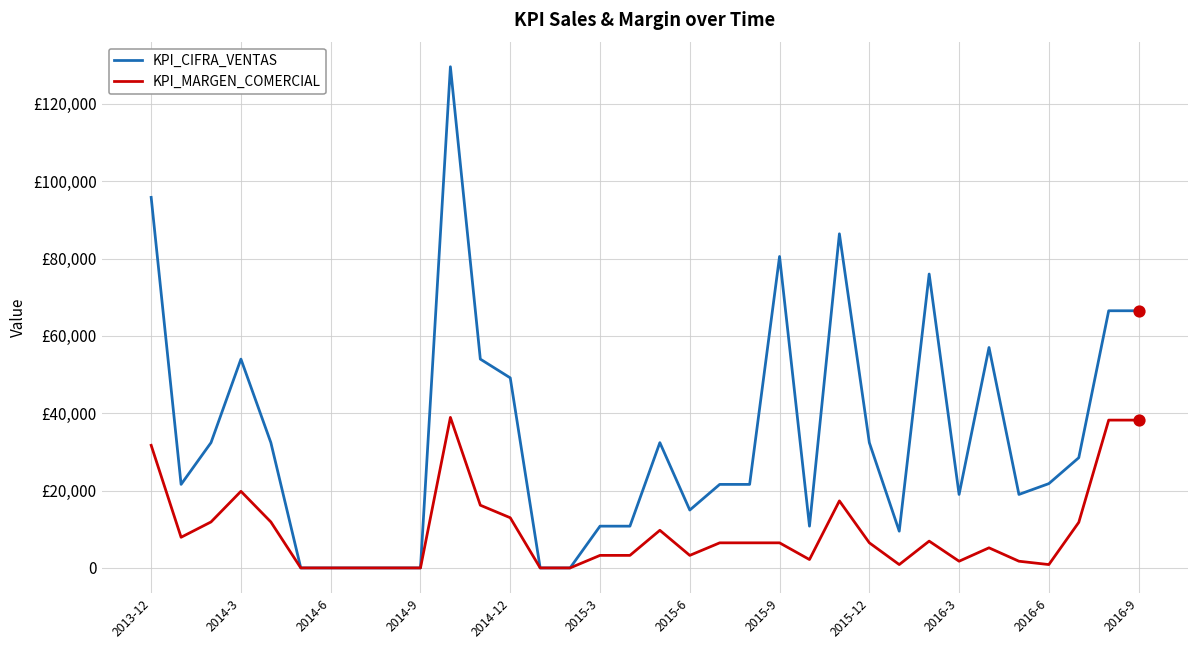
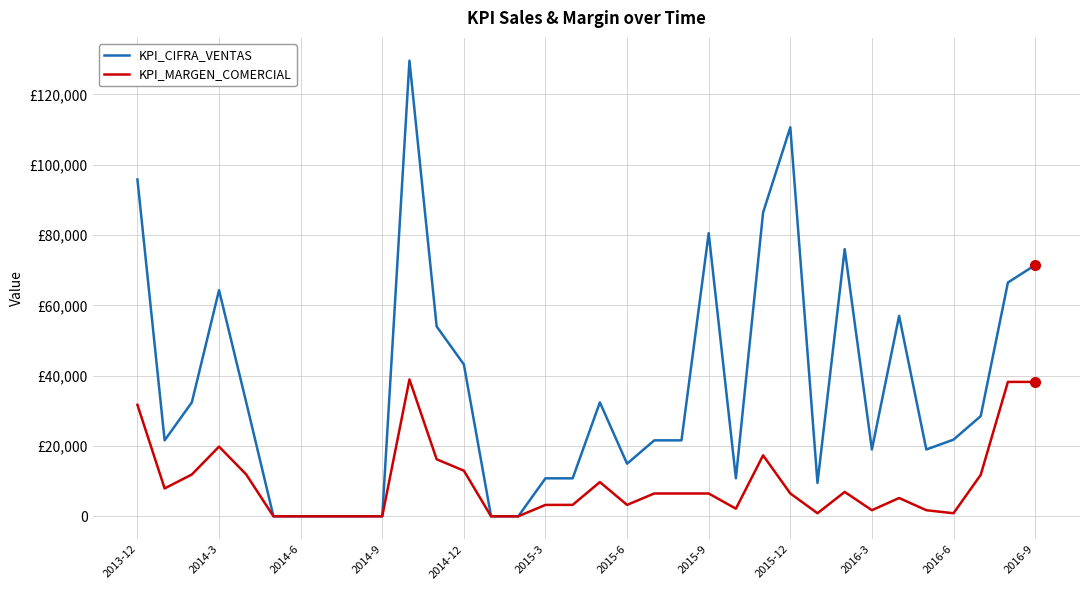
KPI_CIFRA_VENTAS, 2014-3: £54,000 -> £64,000
KPI_CIFRA_VENTAS, 2014-12: £49,000 -> £43,000
KPI_CIFRA_VENTAS, 2015-12: £32,000 -> £111,000
KPI_CIFRA_VENTAS, 2016-9: £67,000 -> £71,000
